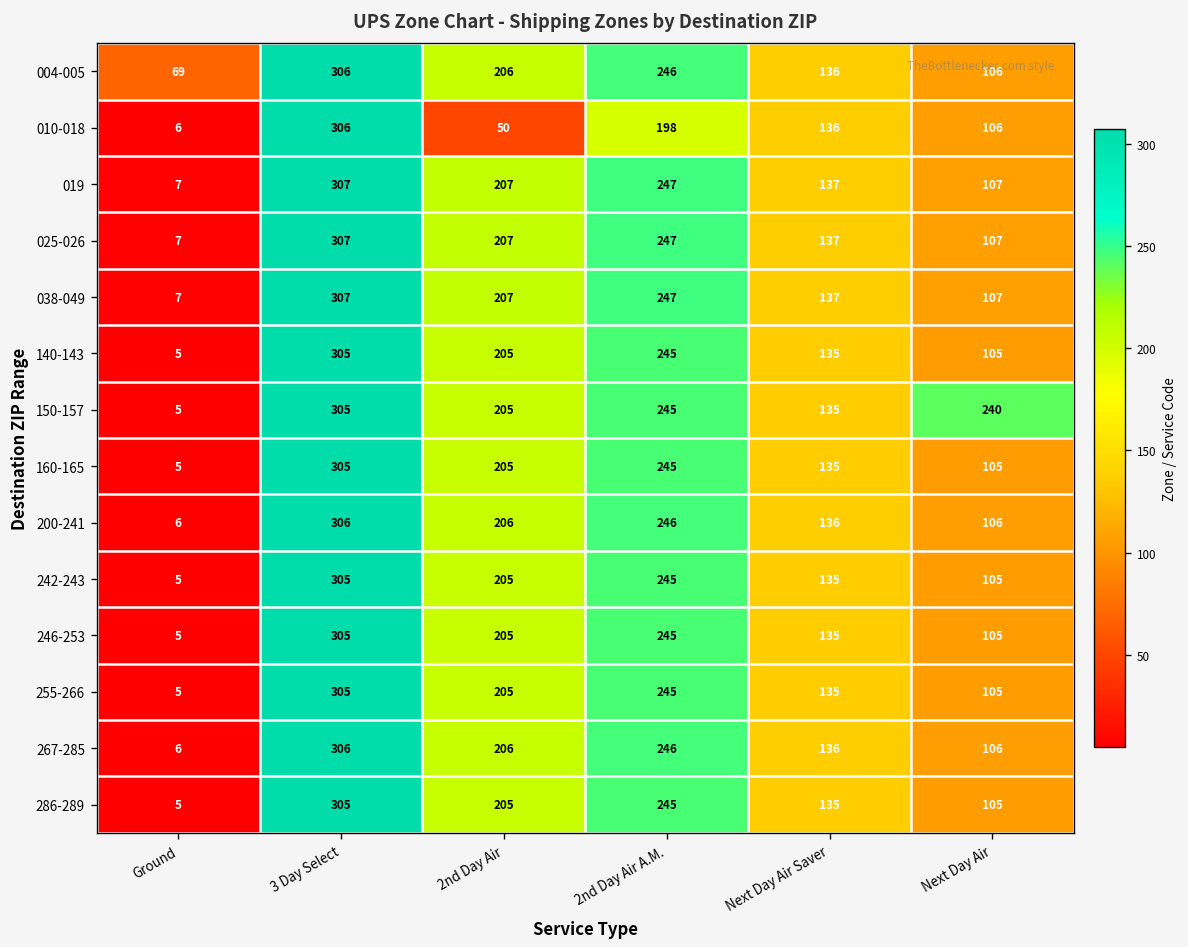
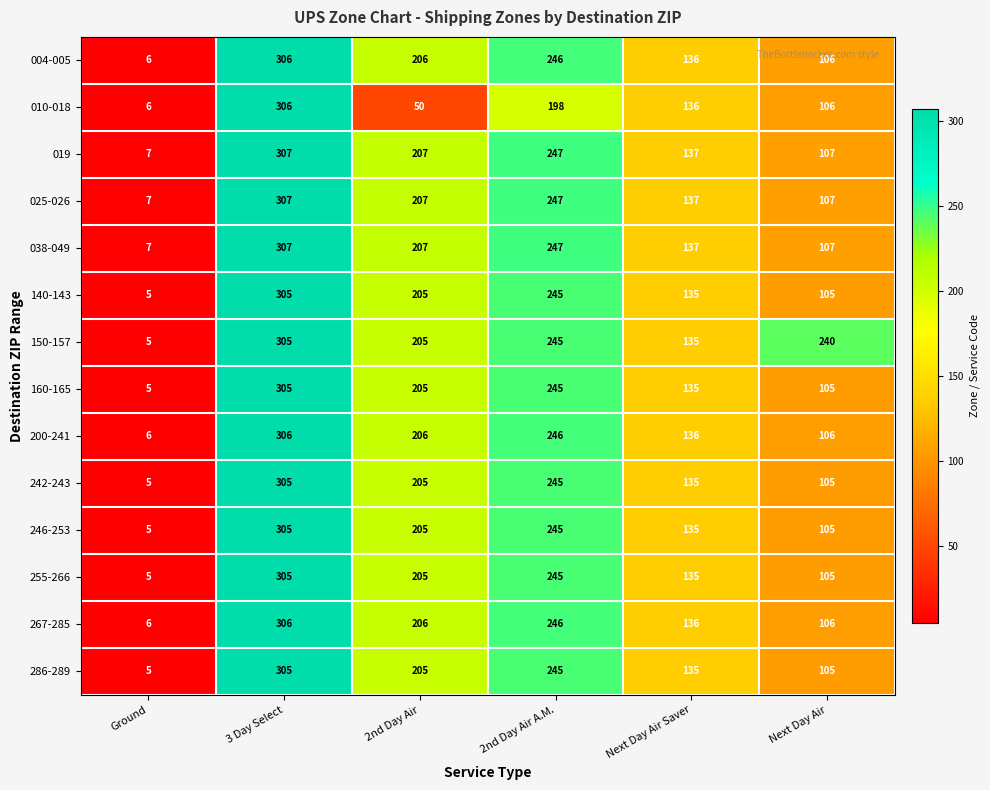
004-005, Ground: 69 -> 6
